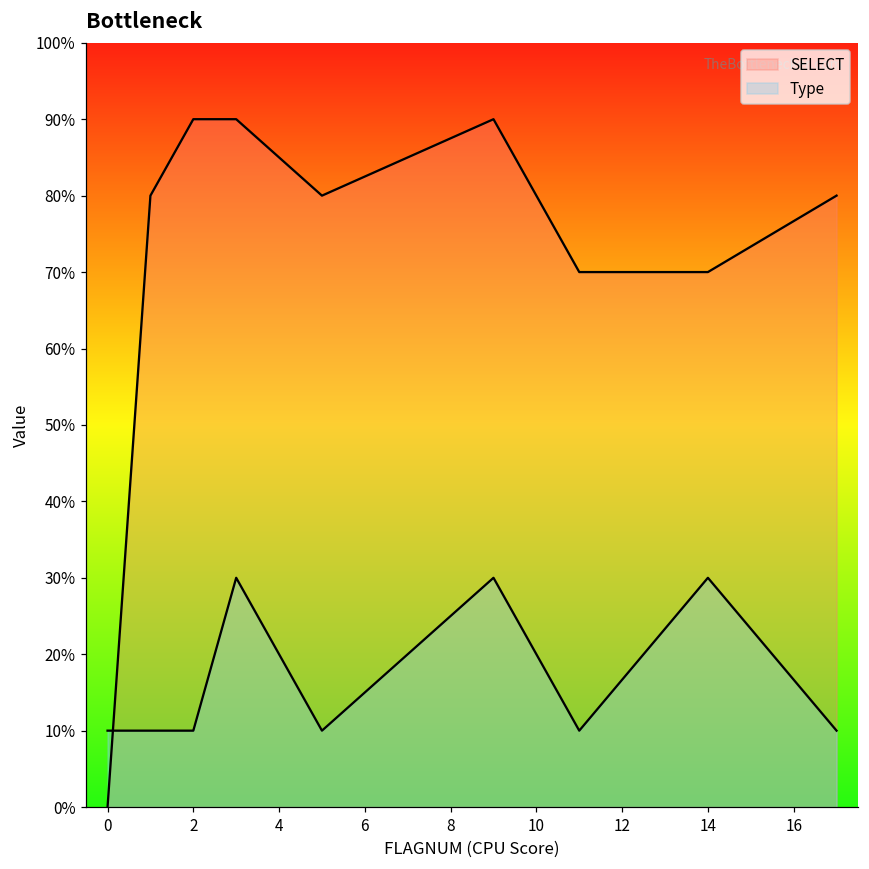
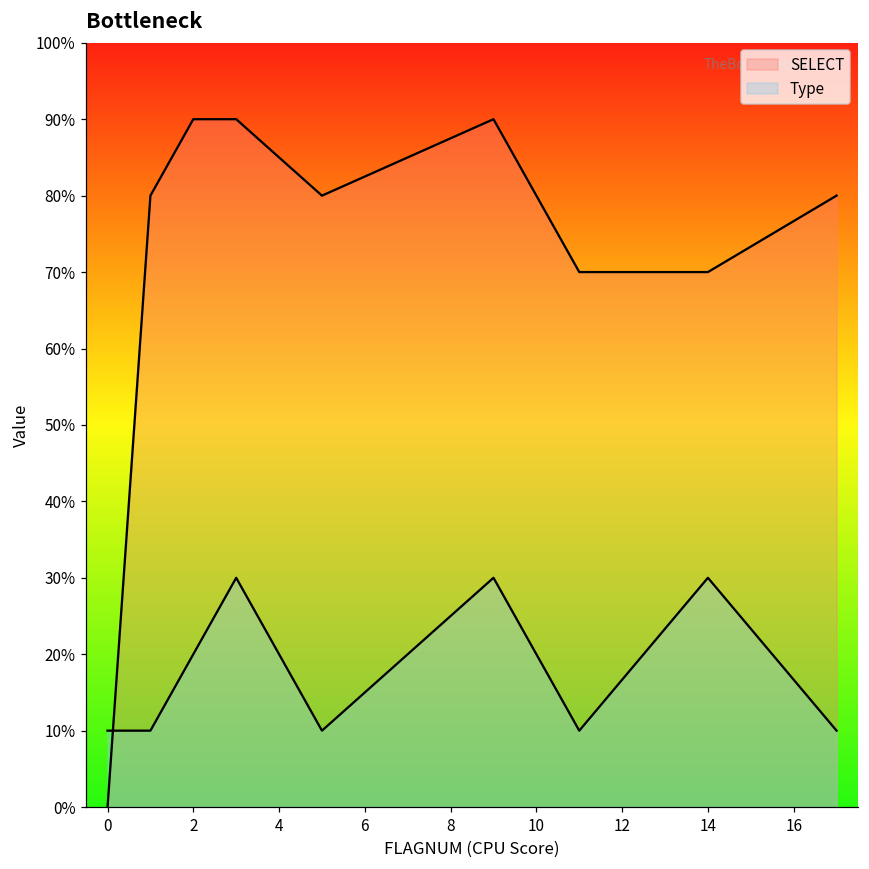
Type, 2: 10% -> 20%
